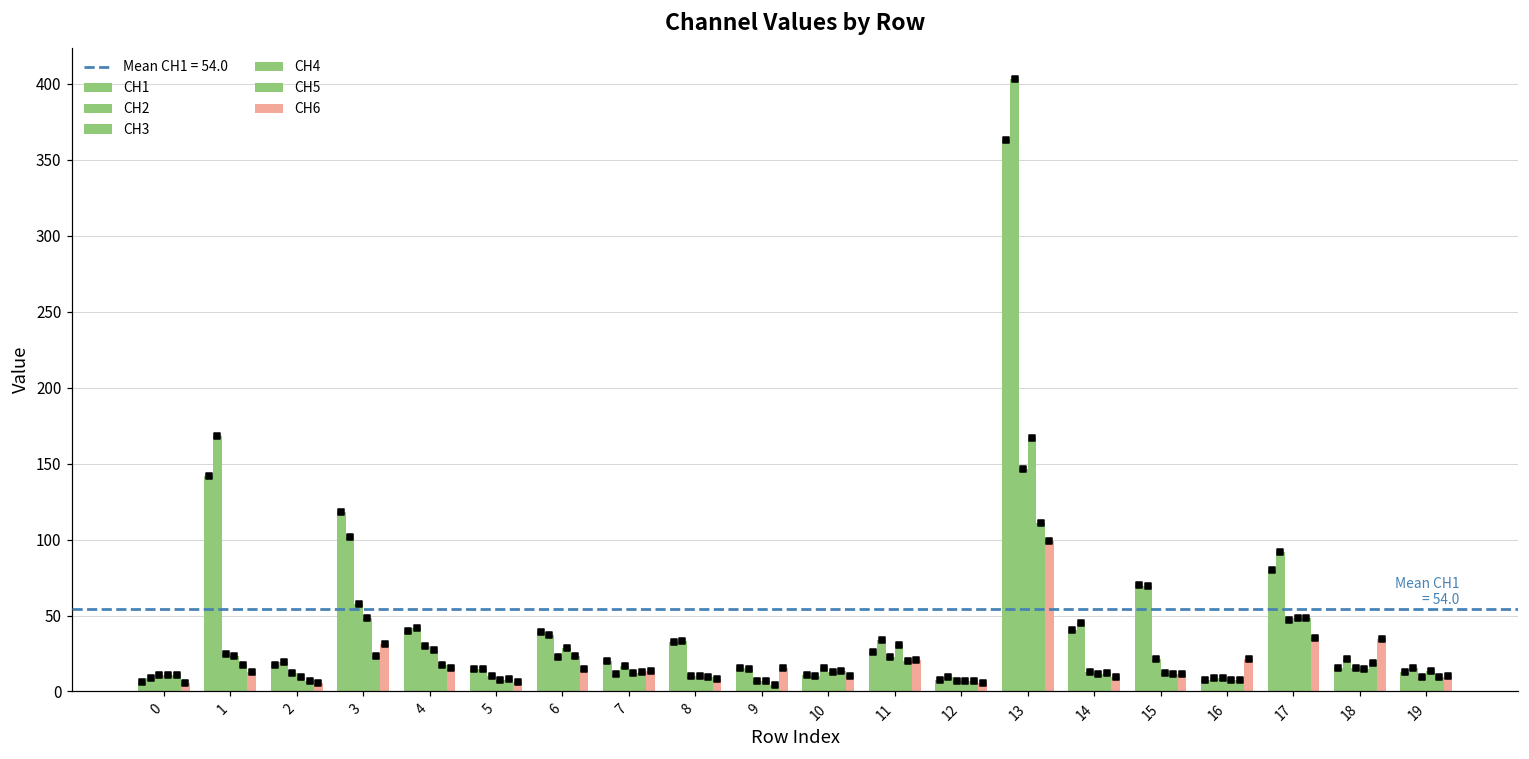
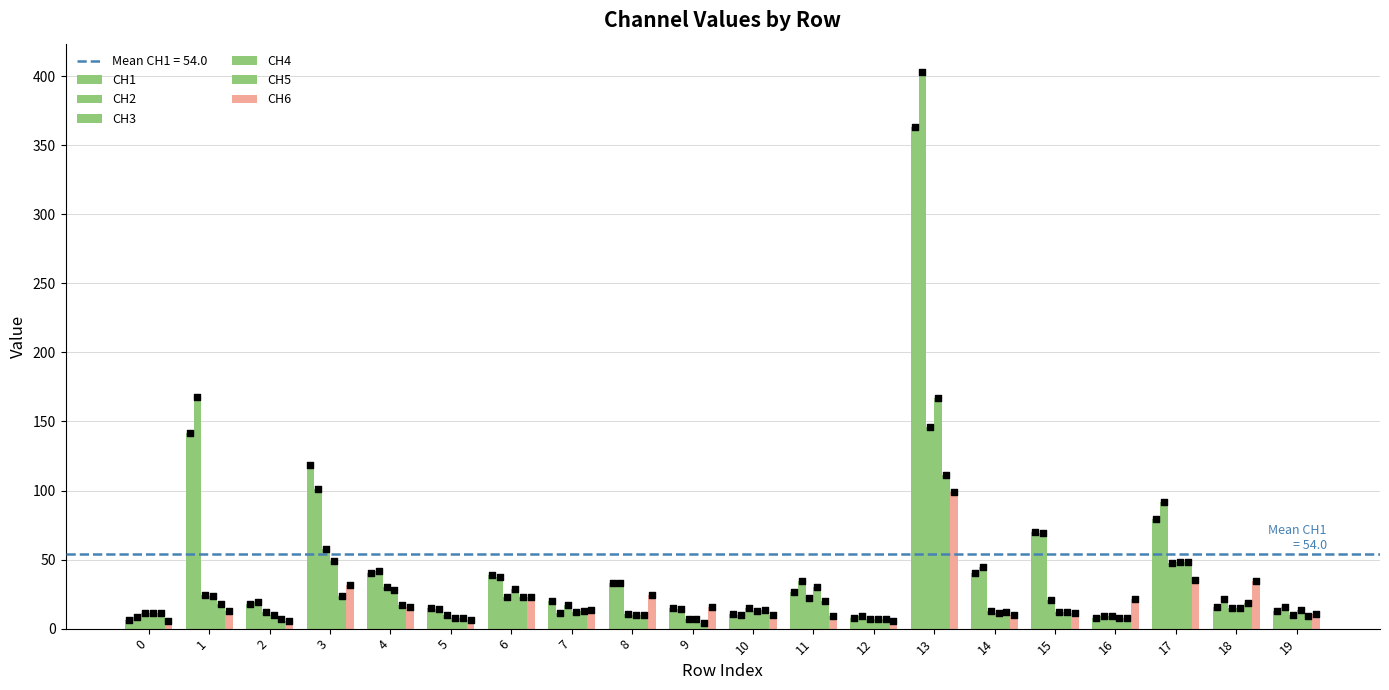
CH6, 6: 15 -> 23
CH6, 8: 8 -> 25
CH6, 11: 21 -> 9
